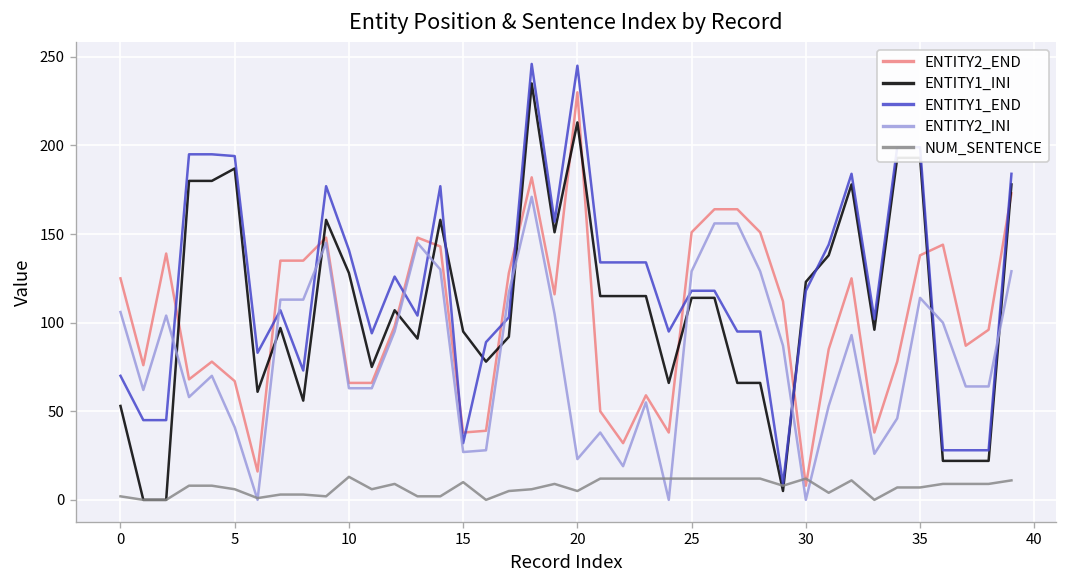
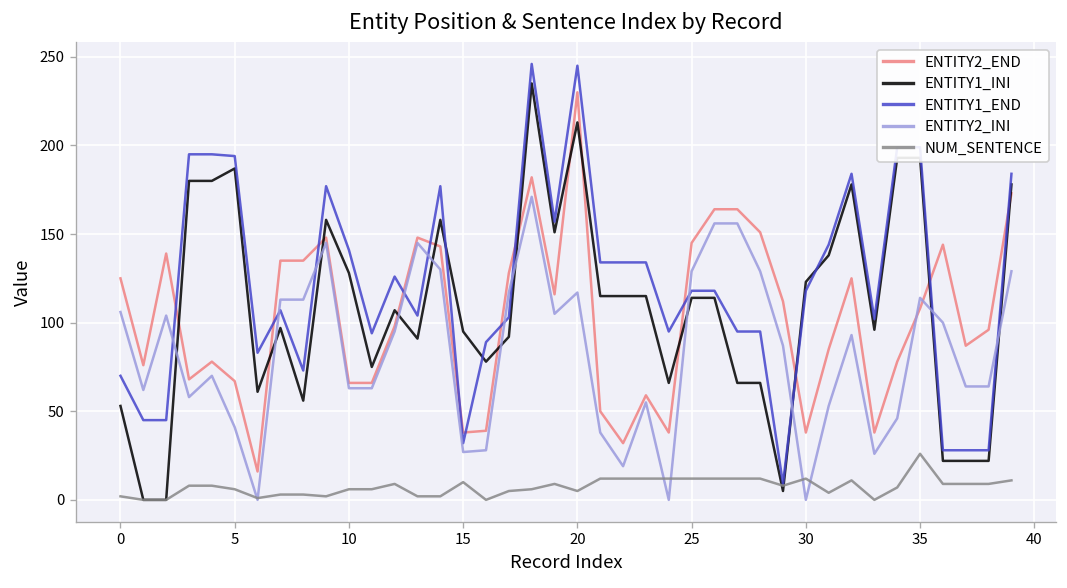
NUM_SENTENCE, 10: 13 -> 6
ENTITY2_INI, 20: 23 -> 117
ENTITY2_END, 25: 151 -> 145
ENTITY2_END, 30: 8 -> 38
ENTITY2_END, 35: 138 -> 108
NUM_SENTENCE, 35: 7 -> 26
